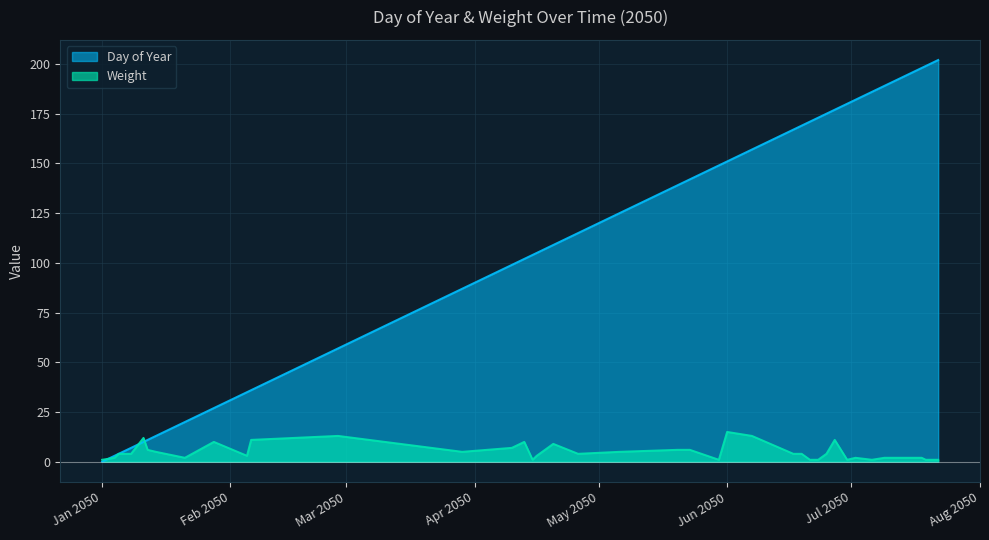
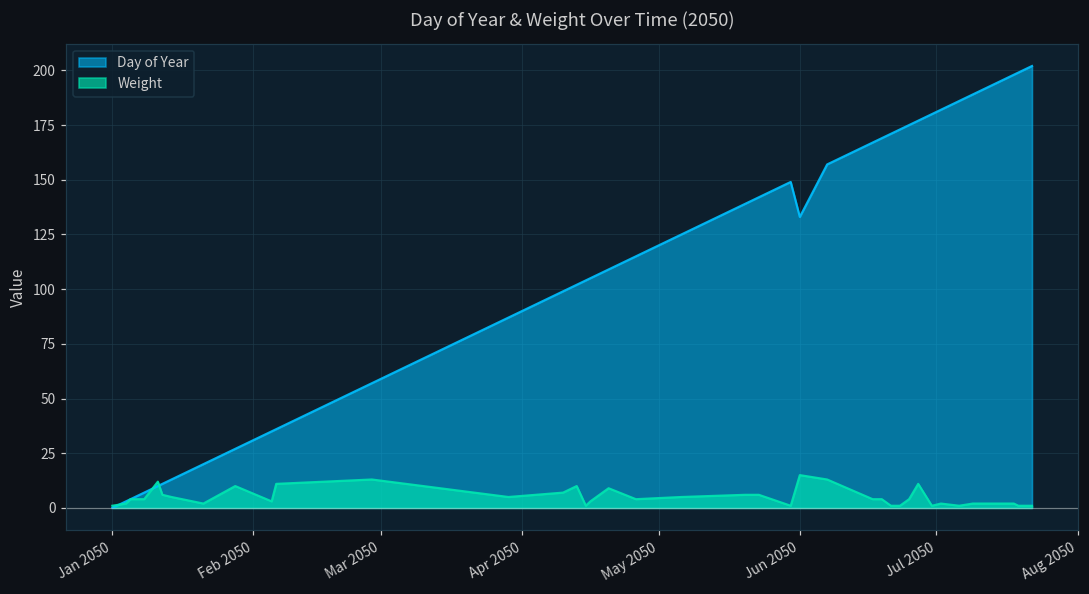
Day of Year, Jun 2050: 151 -> 133
